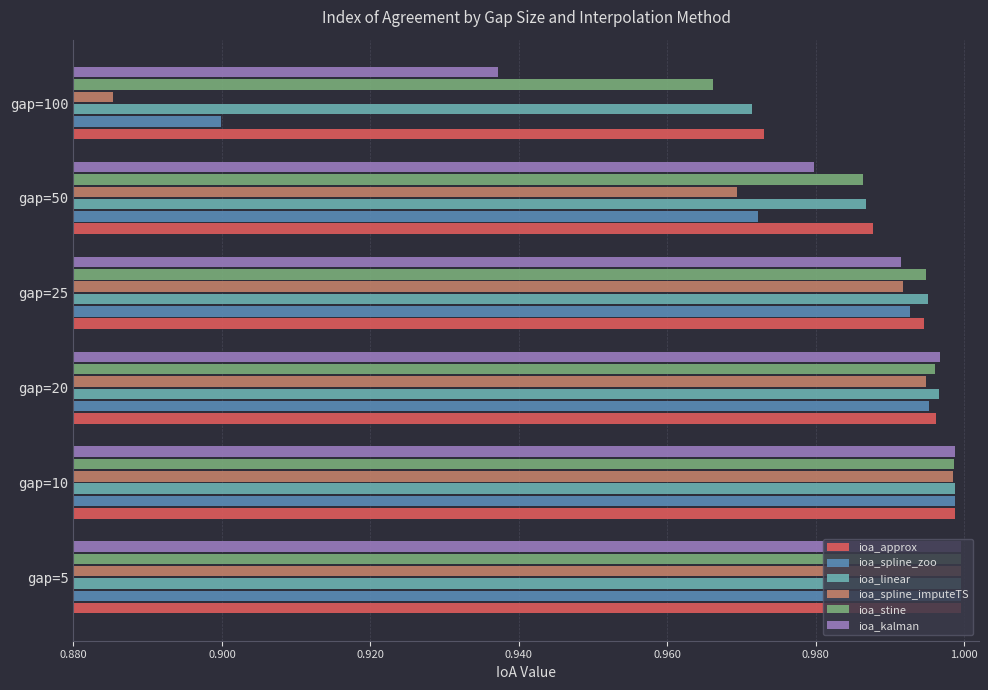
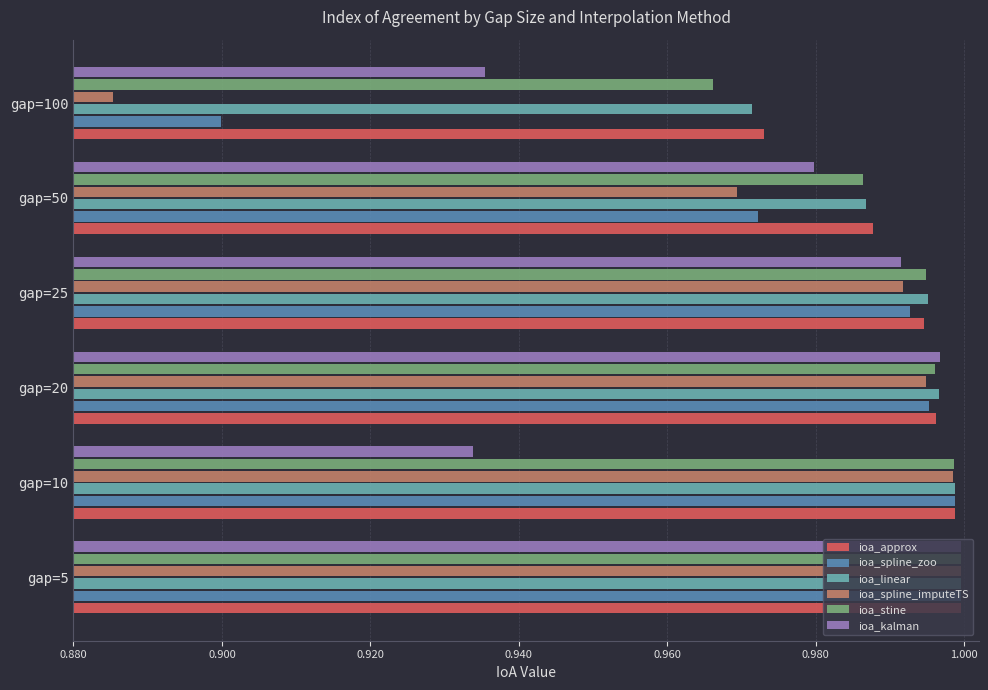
ioa_kalman, gap=100: 0.937 -> 0.935
ioa_kalman, gap=10: 0.999 -> 0.934
